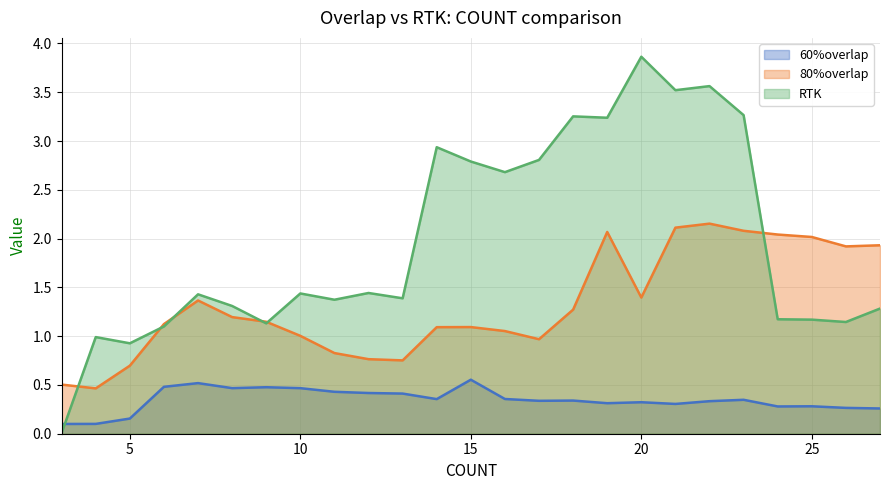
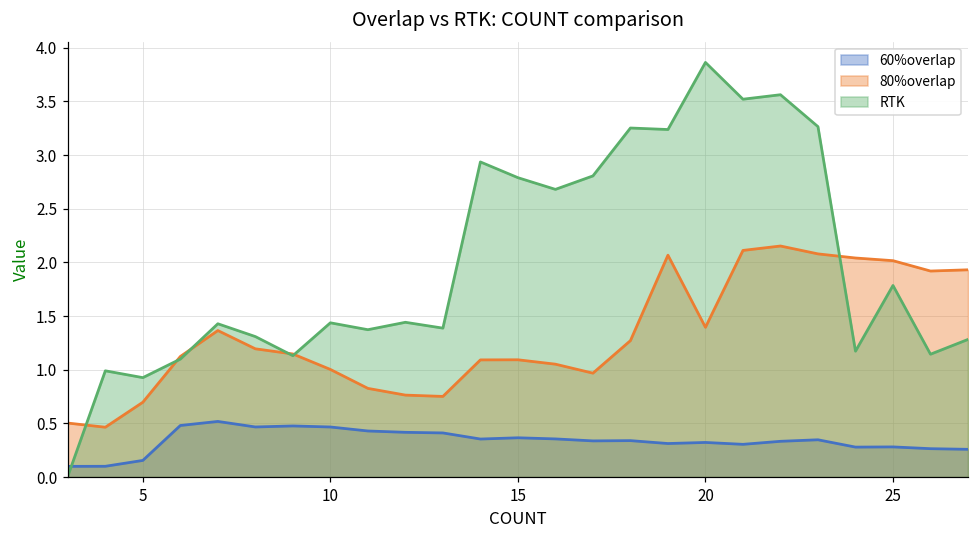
60%overlap, 15: 0.6 -> 0.4
RTK, 25: 1.2 -> 1.8
